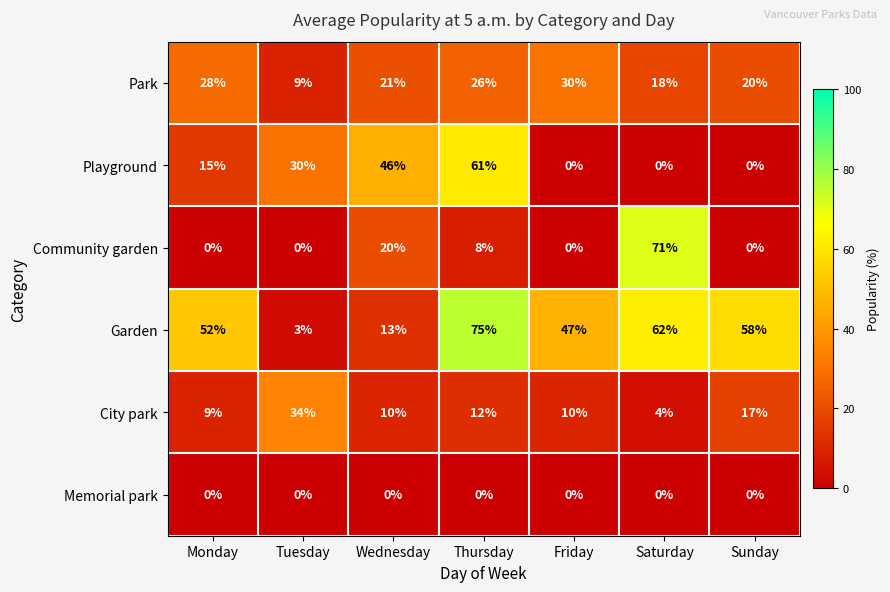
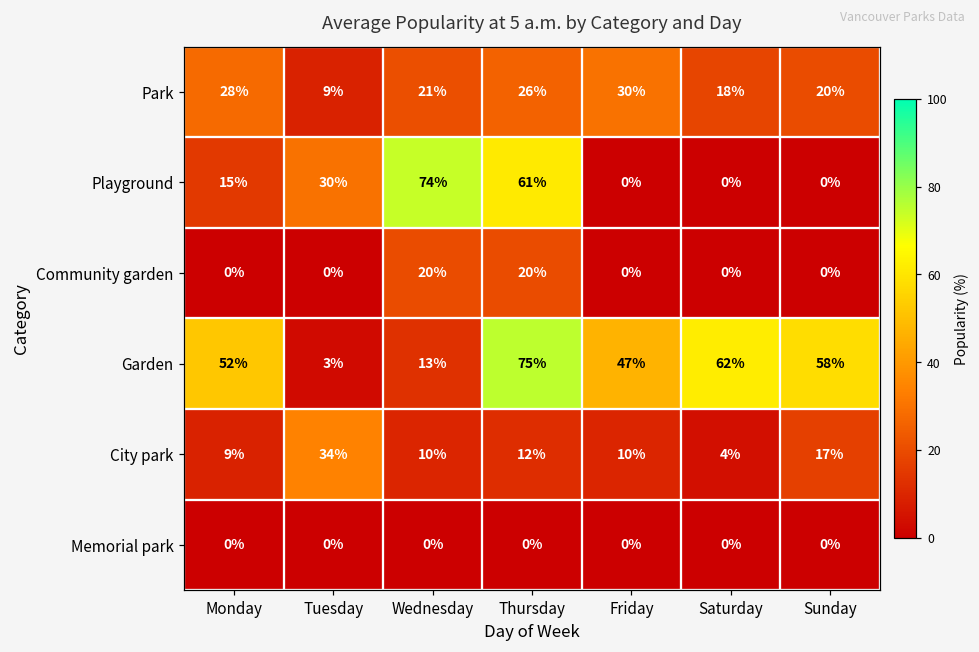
Playground, Wednesday: 46% -> 74%
Community garden, Thursday: 8% -> 20%
Community garden, Saturday: 71% -> 0%
